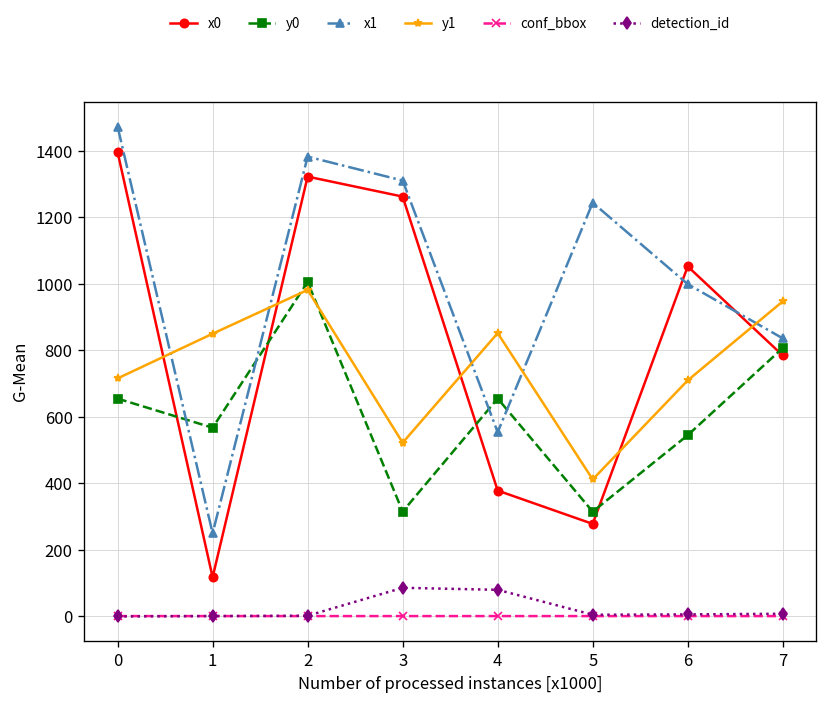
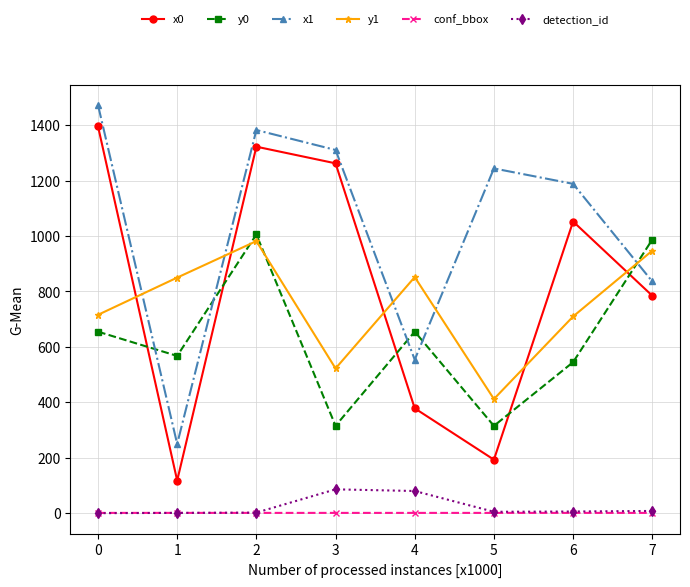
x0, 5: 280 -> 190
x1, 6: 1000 -> 1190
y0, 7: 810 -> 990
